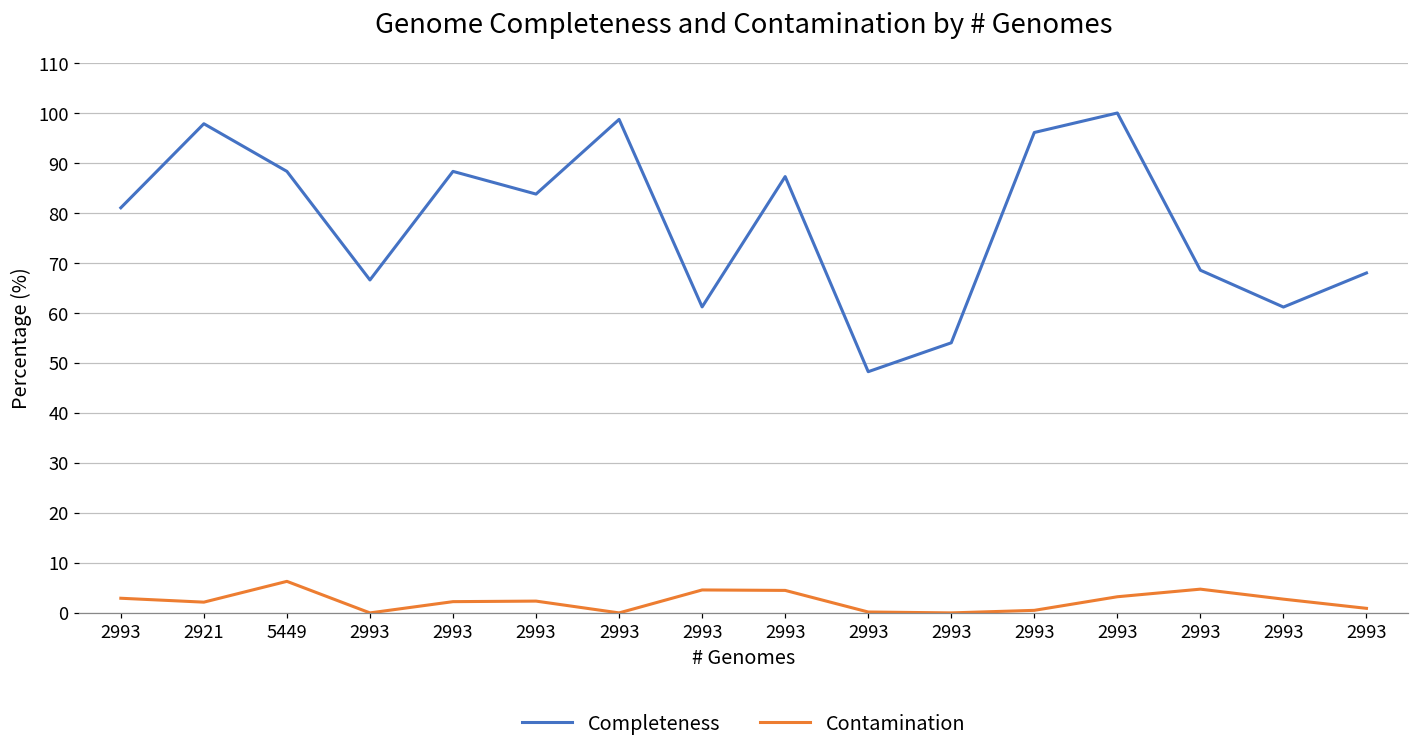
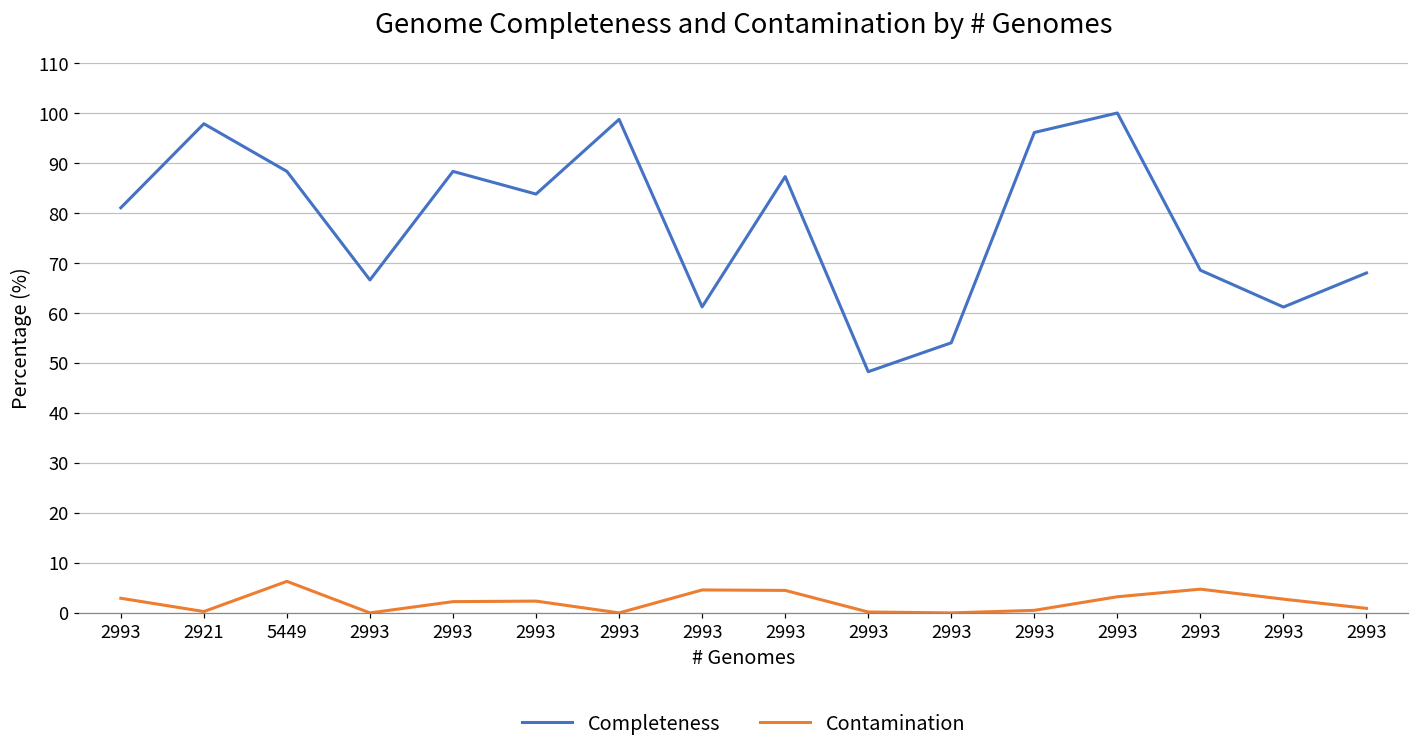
Contamination, 2921: 2 -> 0
